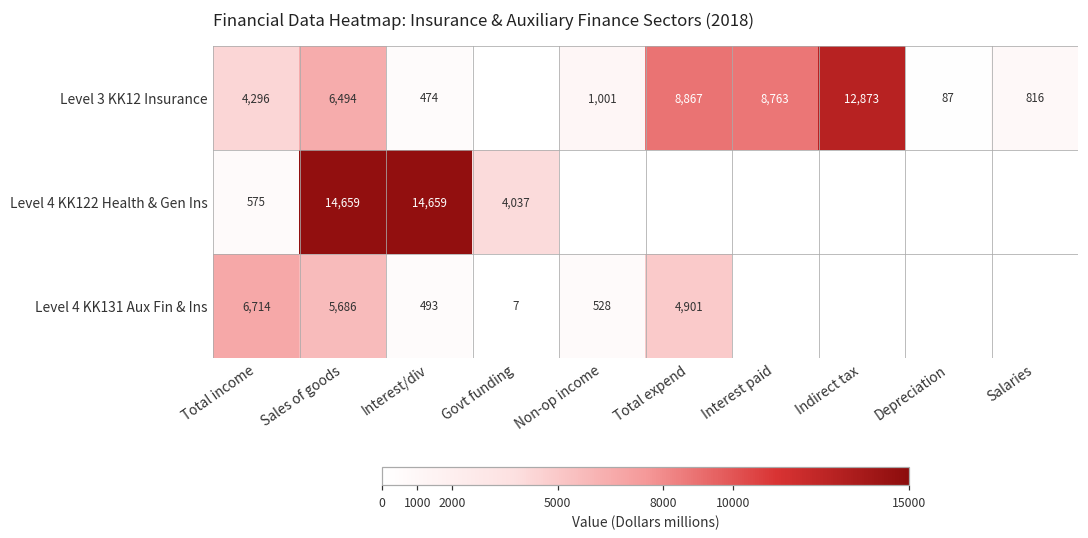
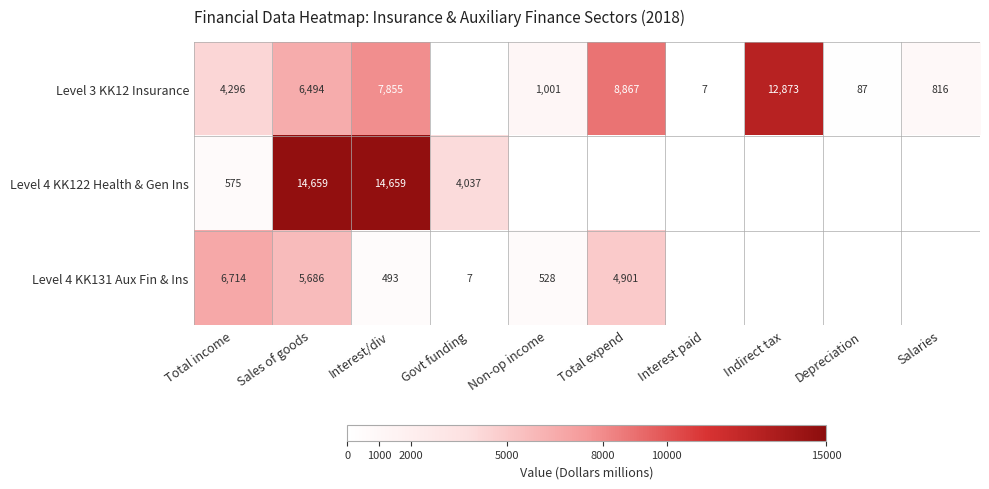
Level 3 KK12 Insurance, Interest/div: 474 -> 7,855
Level 3 KK12 Insurance, Interest paid: 8,763 -> 7
